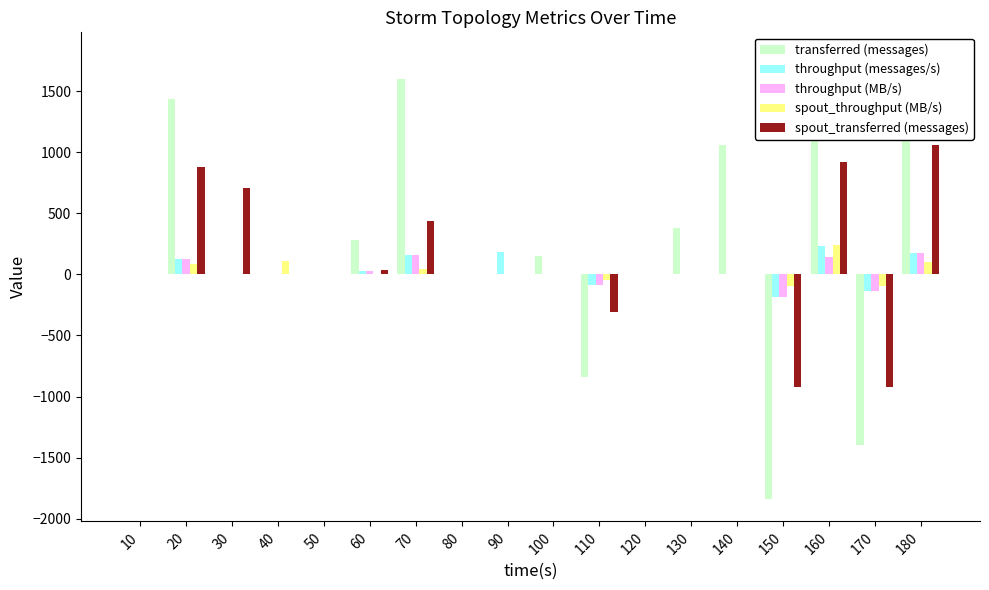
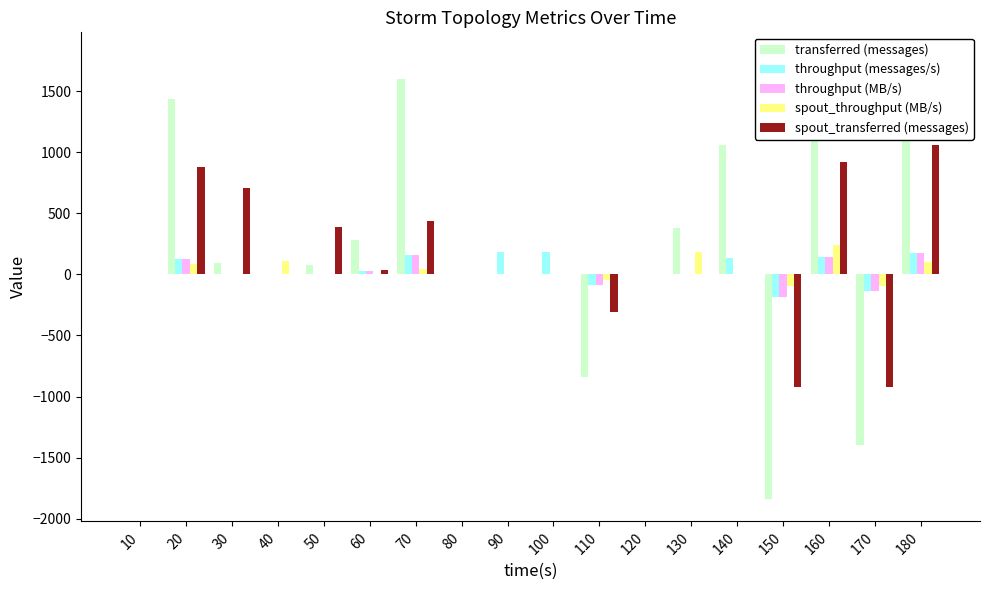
transferred (messages), 30: 0 -> 90
transferred (messages), 50: 0 -> 70
spout_transferred (messages), 50: 0 -> 390
transferred (messages), 100: 150 -> 0
throughput (messages/s), 100: 0 -> 180
spout_throughput (MB/s), 130: 0 -> 180
throughput (messages/s), 140: 0 -> 130
throughput (messages/s), 160: 230 -> 140
